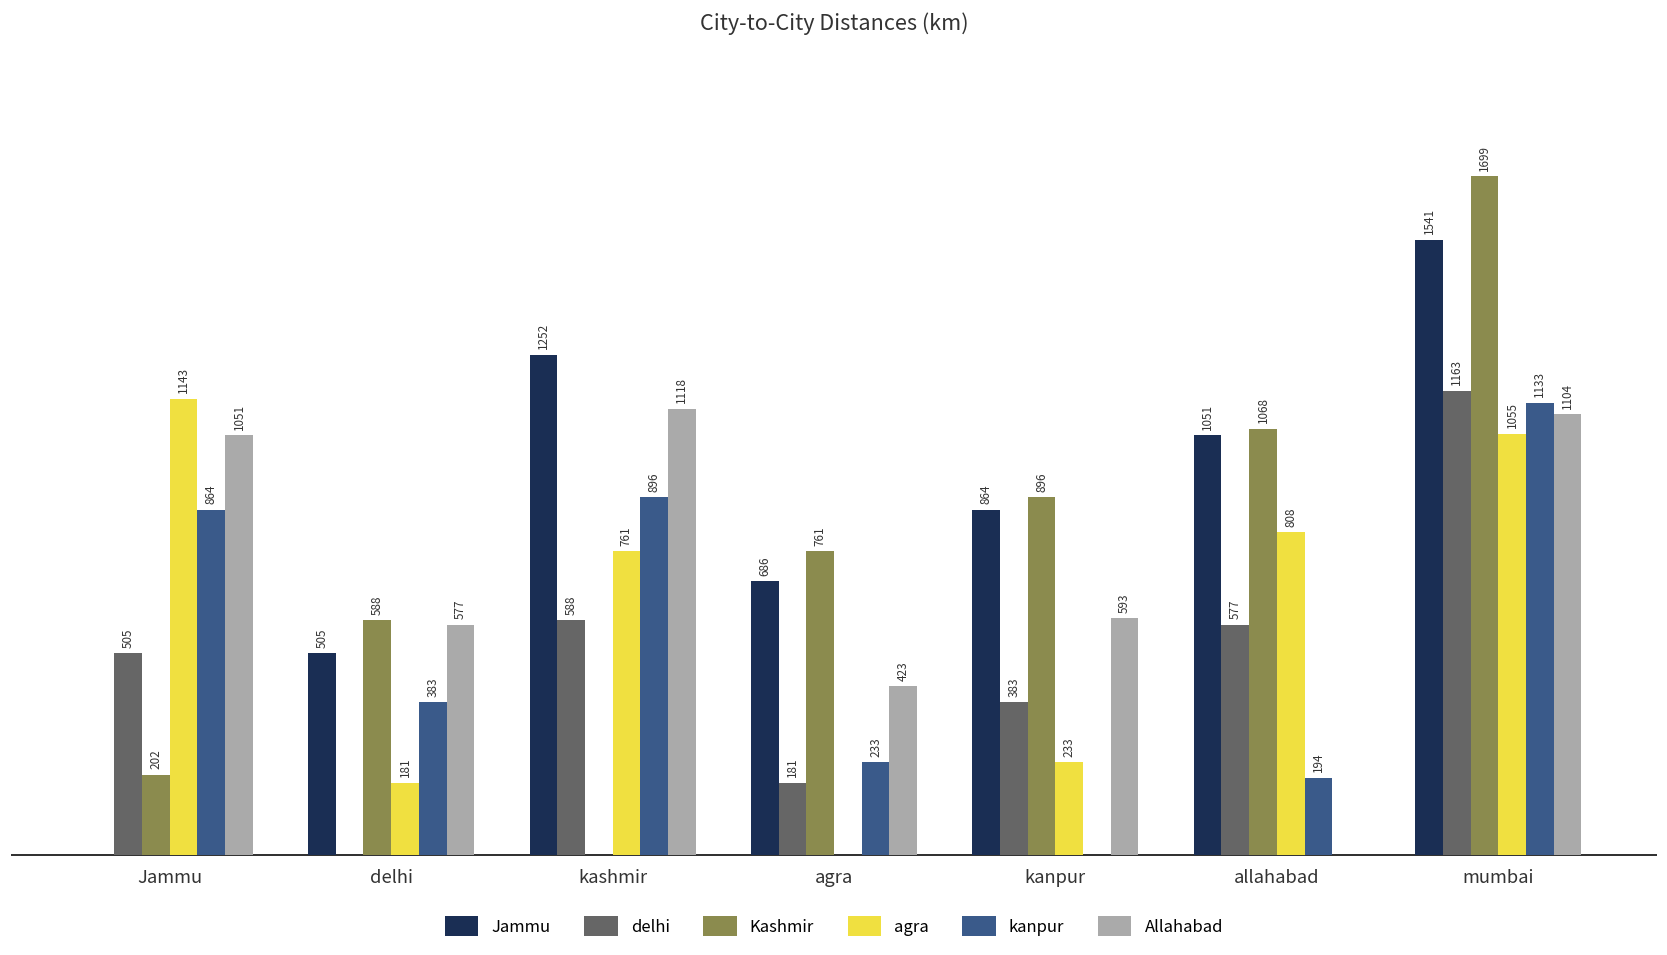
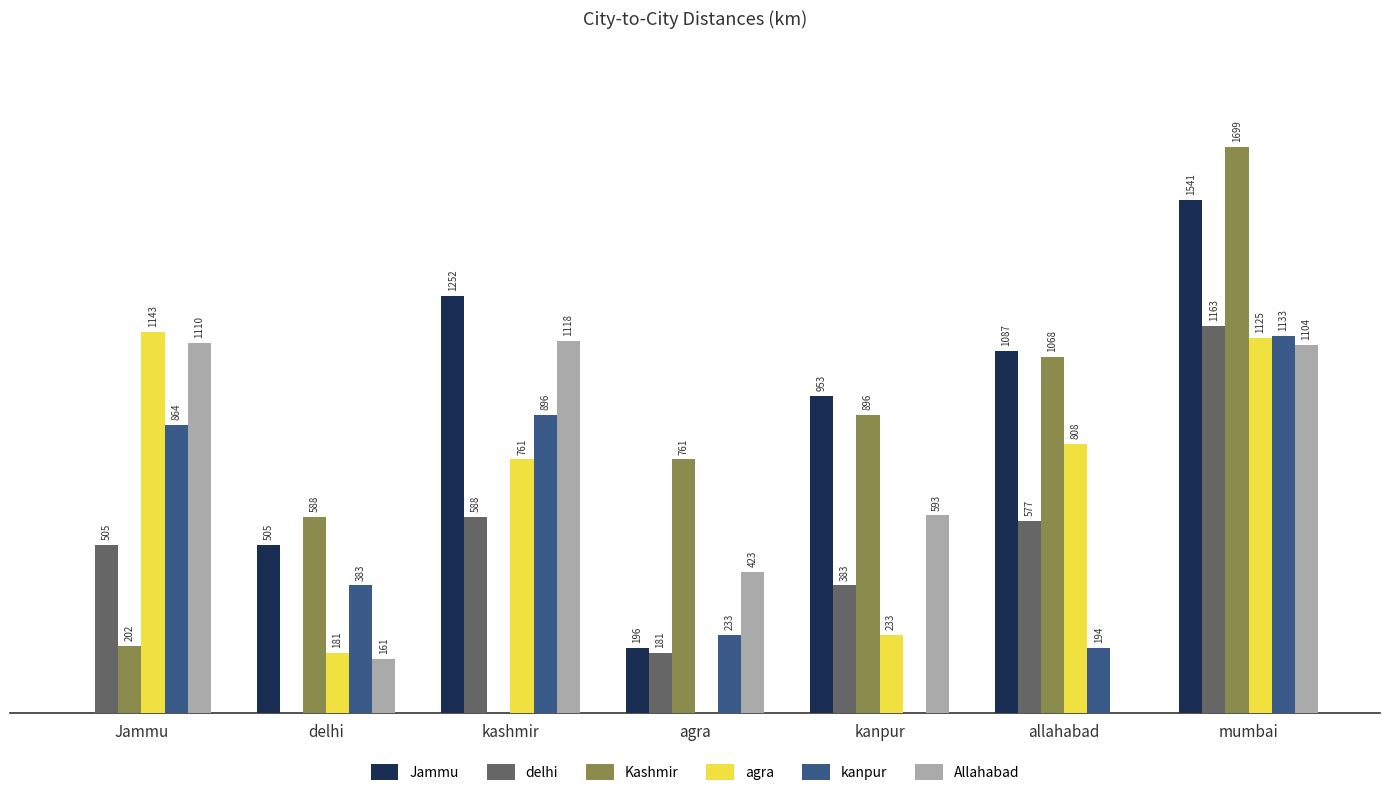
Allahabad, Jammu: 1051 -> 1110
Allahabad, delhi: 577 -> 161
Jammu, agra: 686 -> 196
Jammu, kanpur: 864 -> 953
Jammu, allahabad: 1051 -> 1087
agra, mumbai: 1055 -> 1125
